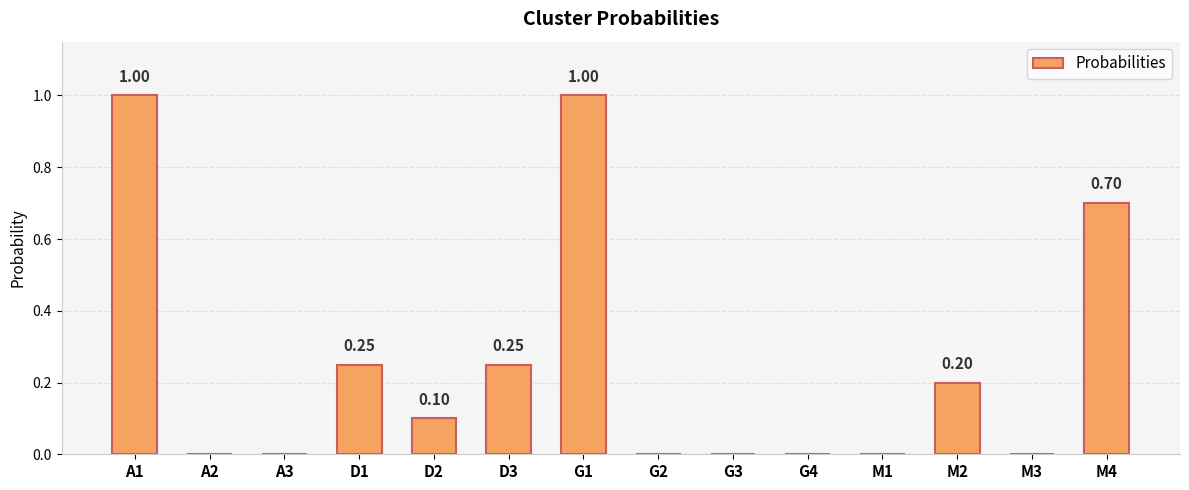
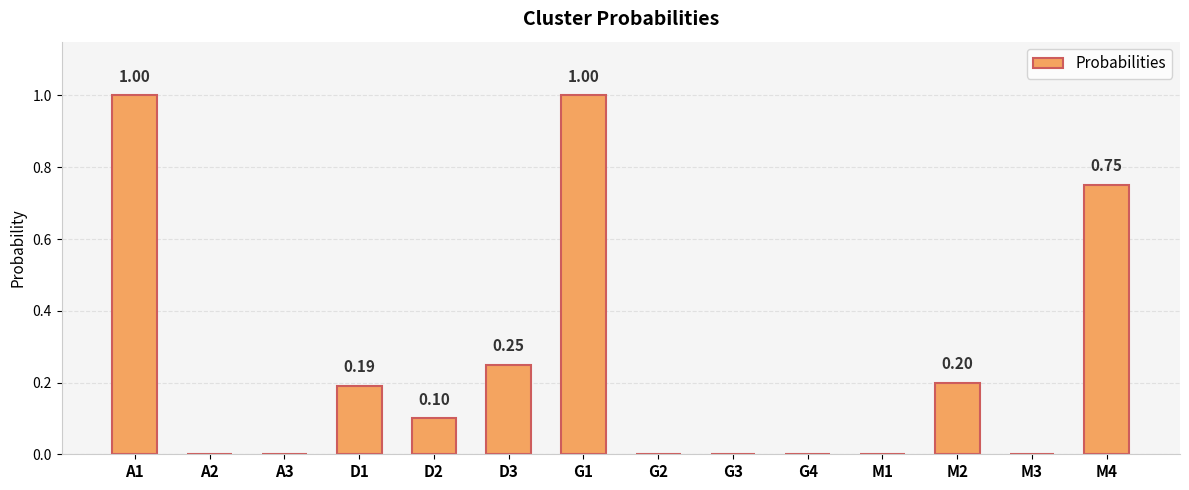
D1: 0.25 -> 0.19
M4: 0.70 -> 0.75
